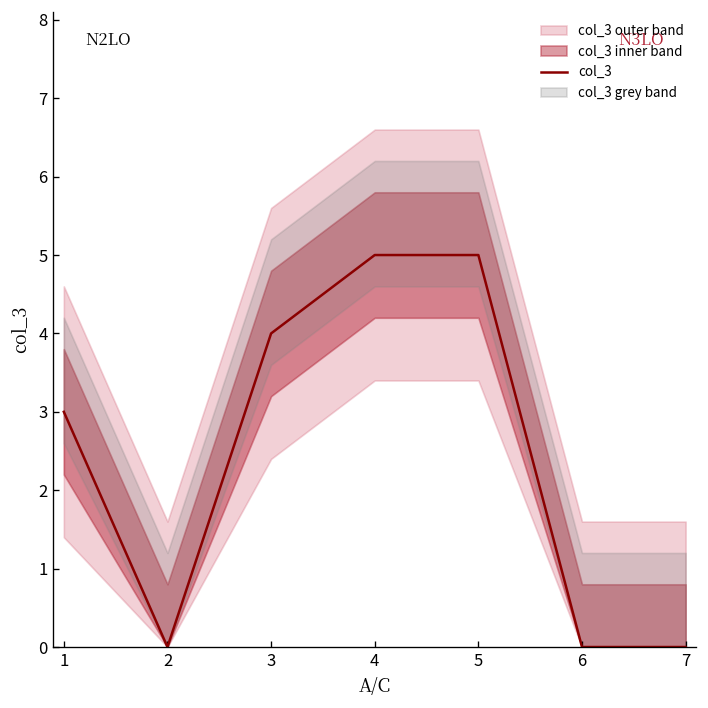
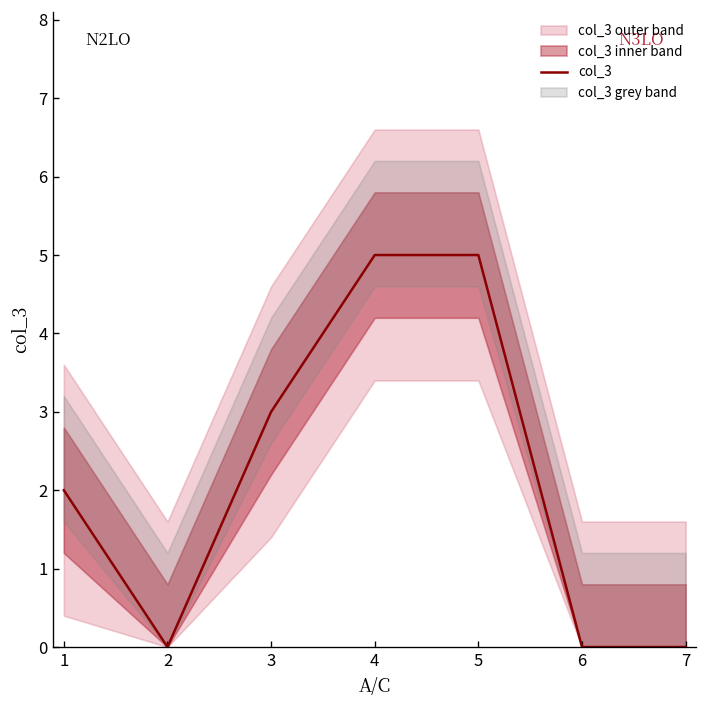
col_3, 1: 3 -> 2
col_3, 3: 4 -> 3
